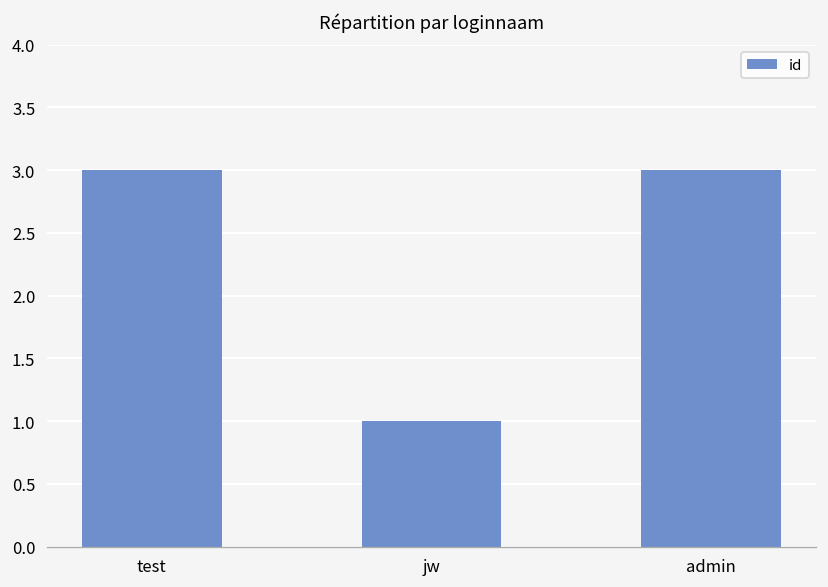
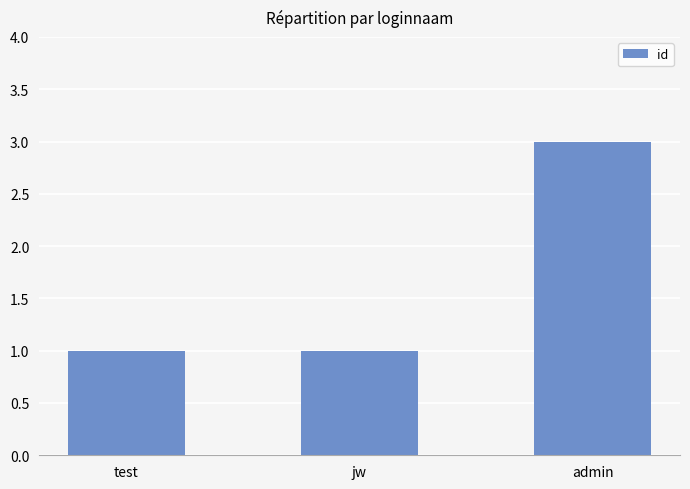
test: 3 -> 1
